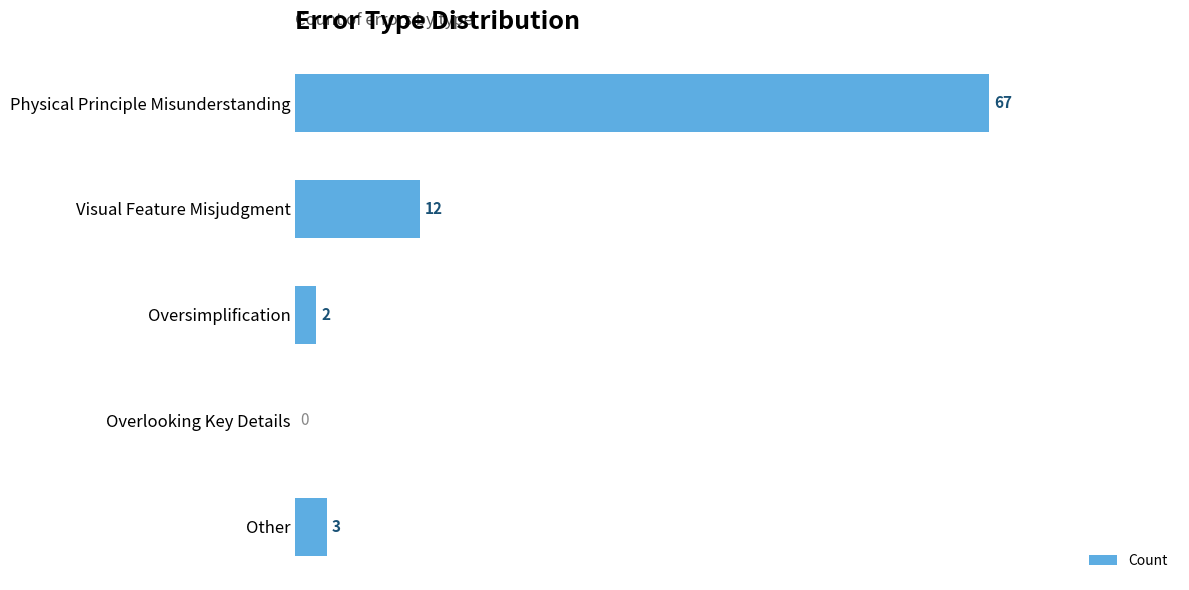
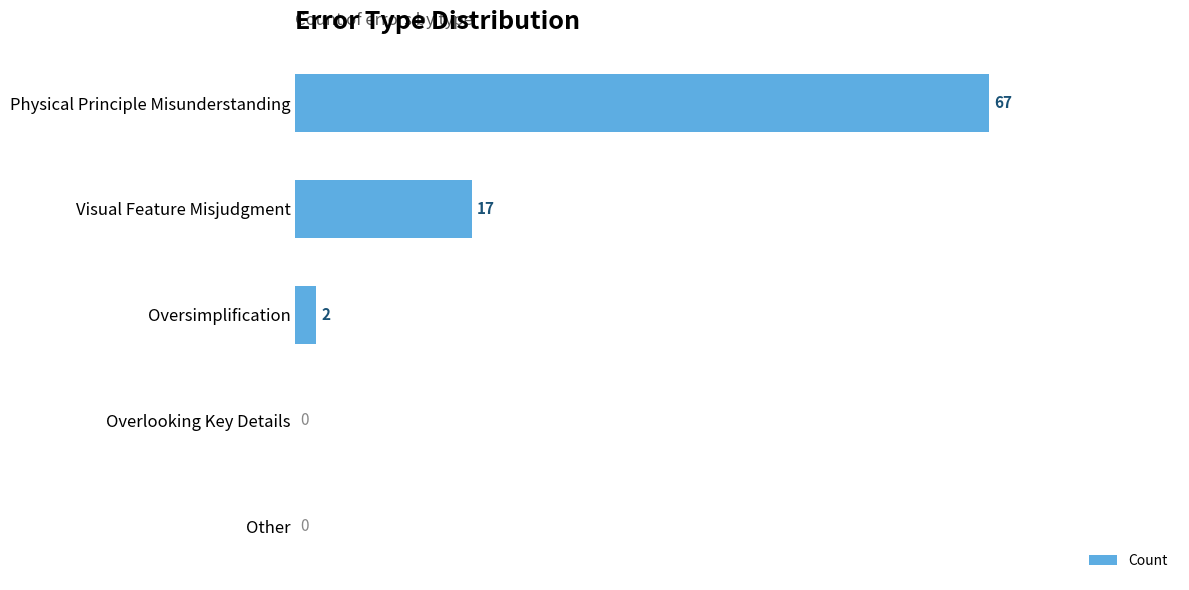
Visual Feature Misjudgment: 12 -> 17
Other: 3 -> 0
